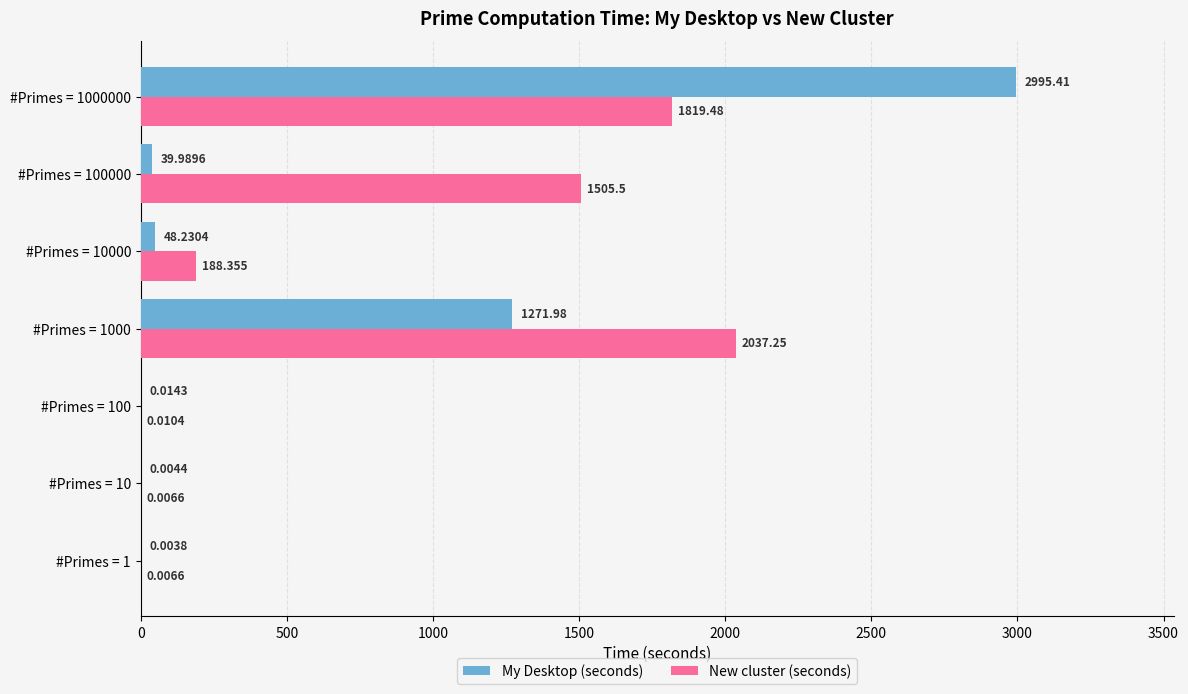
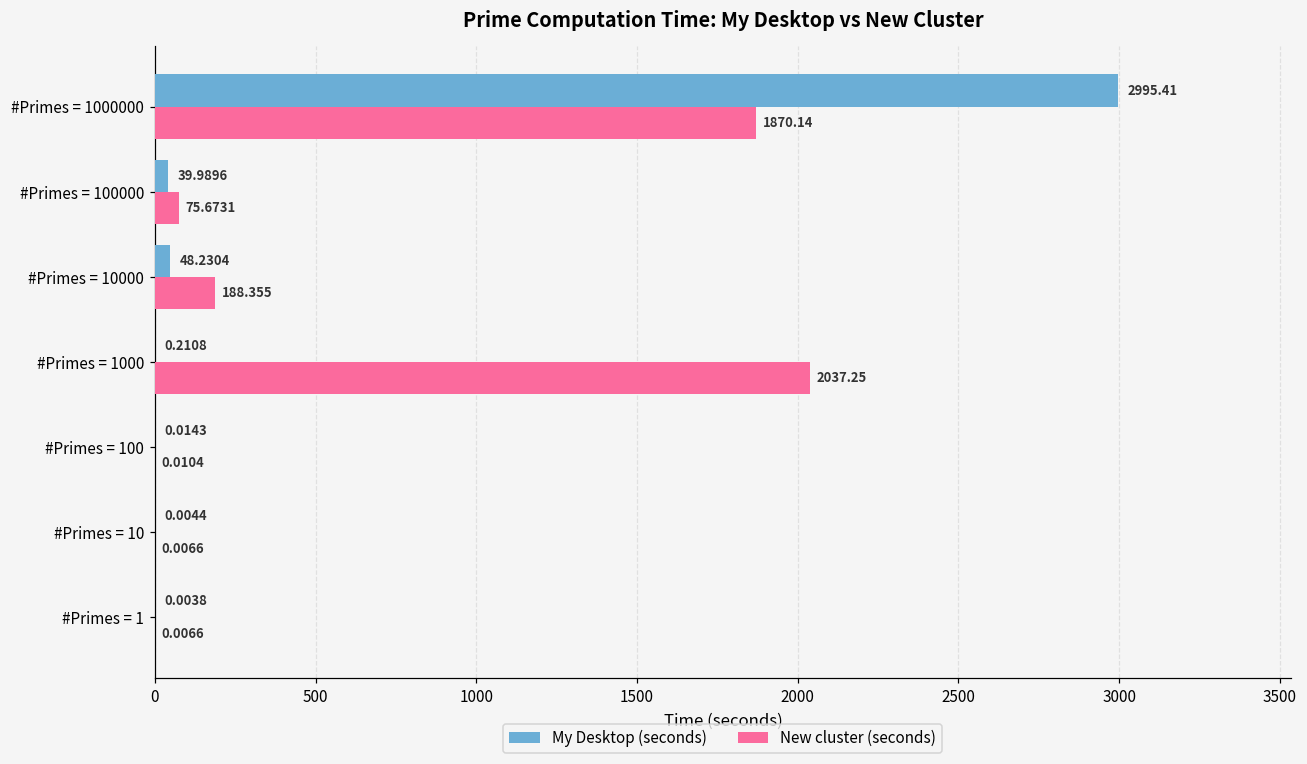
New cluster (seconds), #Primes = 1000000: 1819.48 -> 1870.14
New cluster (seconds), #Primes = 100000: 1505.5 -> 75.6731
My Desktop (seconds), #Primes = 1000: 1271.98 -> 0.2108
